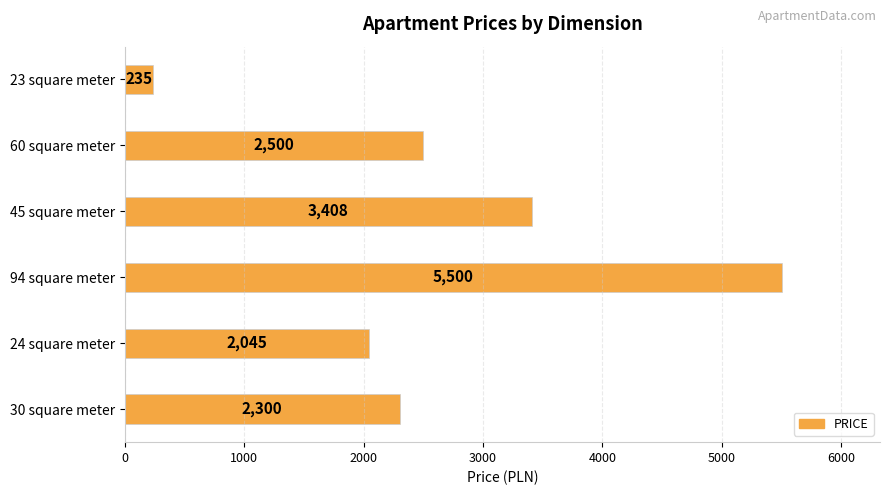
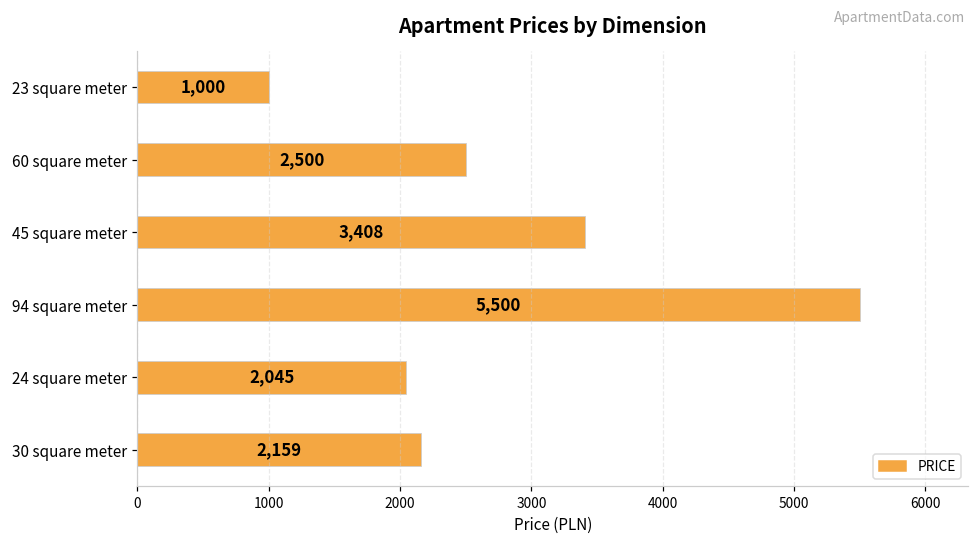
23 square meter: 235 -> 1,000
30 square meter: 2,300 -> 2,159
